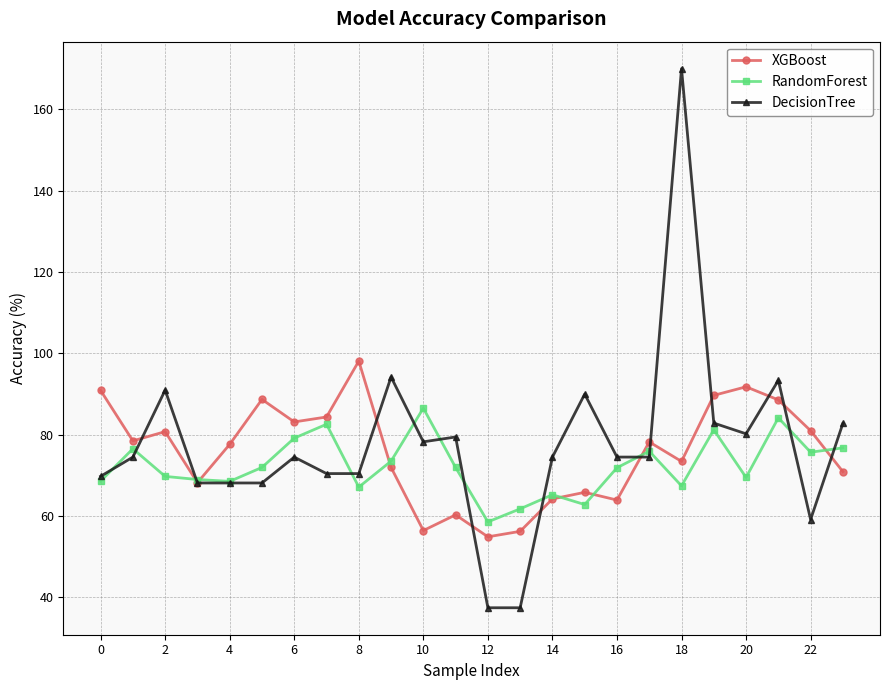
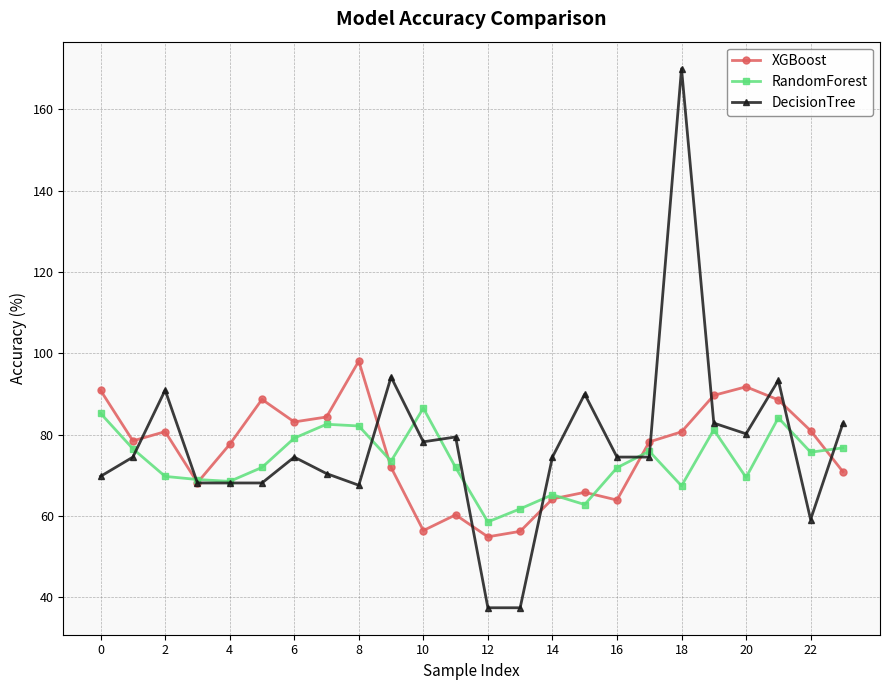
RandomForest, 0: 69 -> 85
RandomForest, 8: 67 -> 82
DecisionTree, 8: 70 -> 68
XGBoost, 18: 73 -> 81
